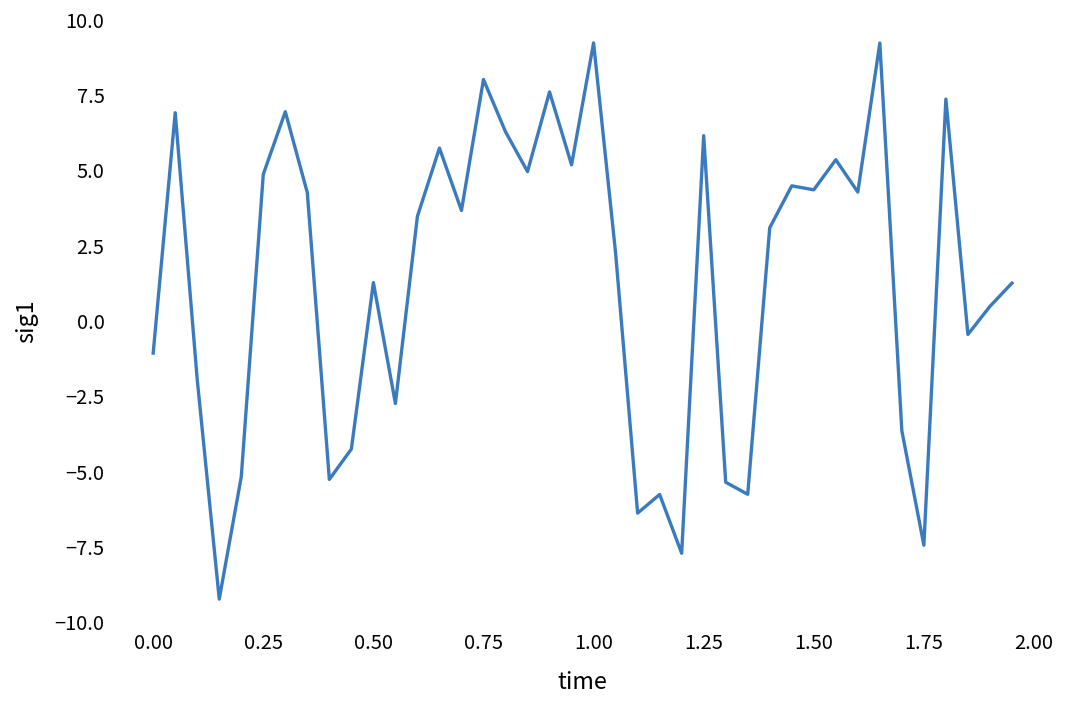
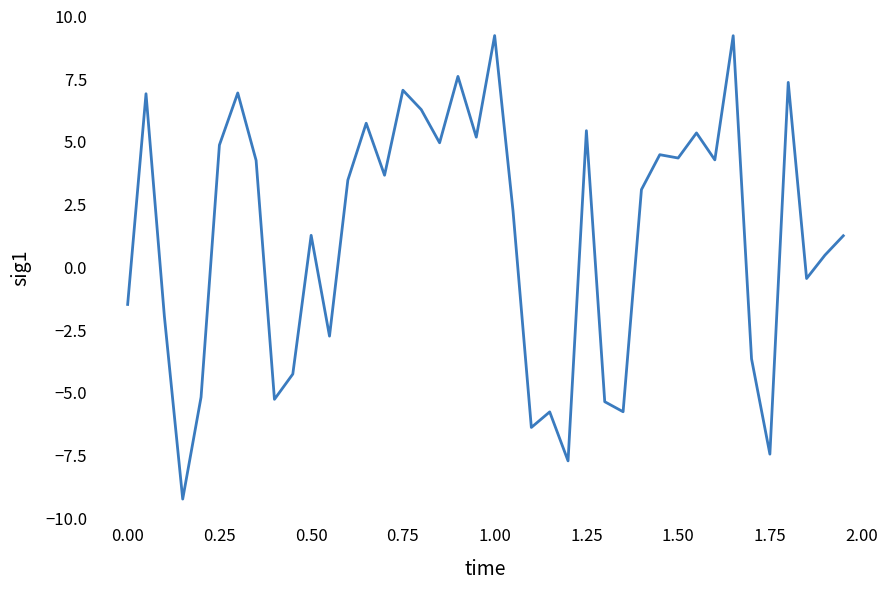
0.00: -1.1 -> -1.5
0.75: 8.0 -> 7.0
1.25: 6.1 -> 5.4
